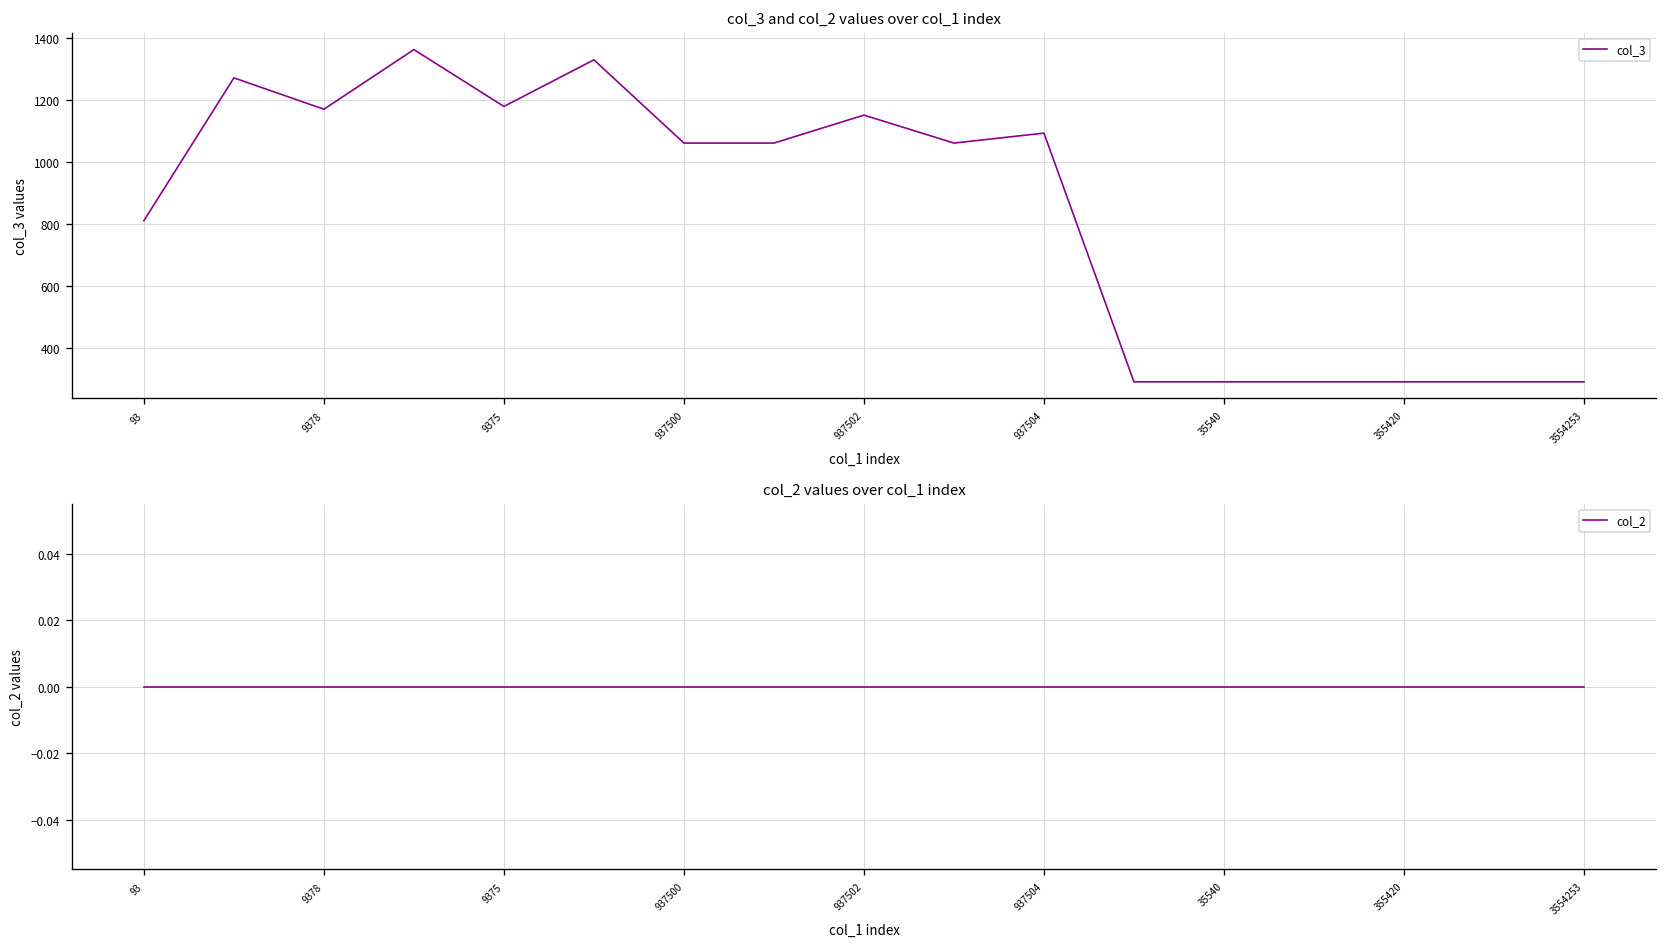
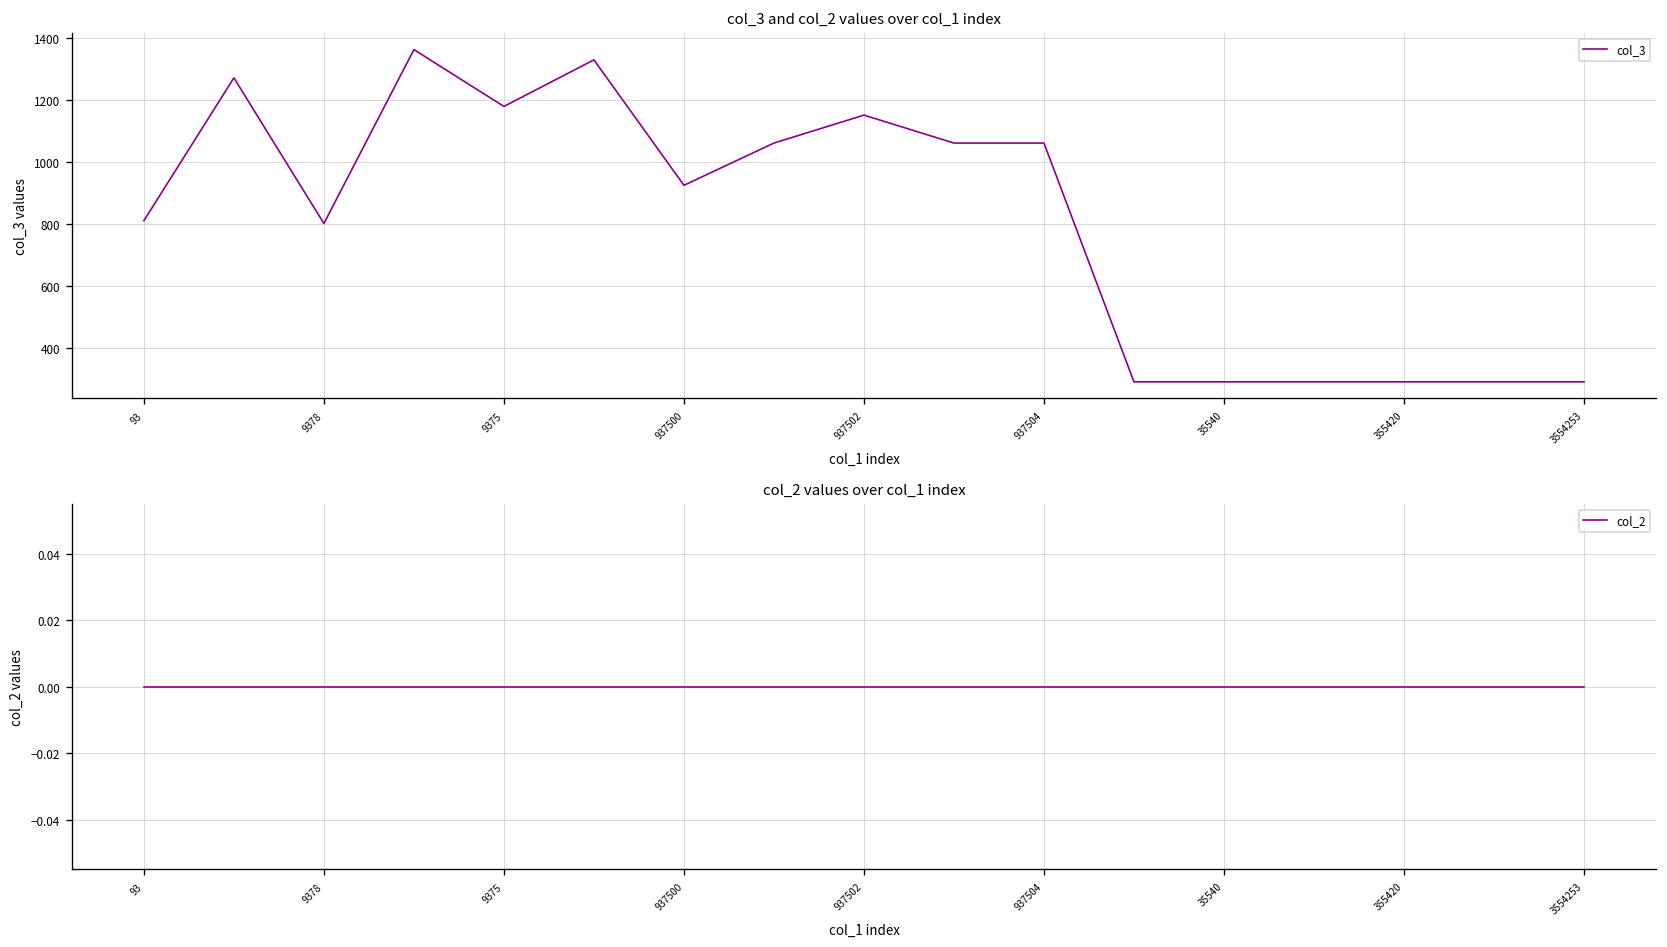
col_3 and col_2 values over col_1 index, 9378: 1170 -> 800
col_3 and col_2 values over col_1 index, 937500: 1060 -> 930
col_3 and col_2 values over col_1 index, 937504: 1090 -> 1060
